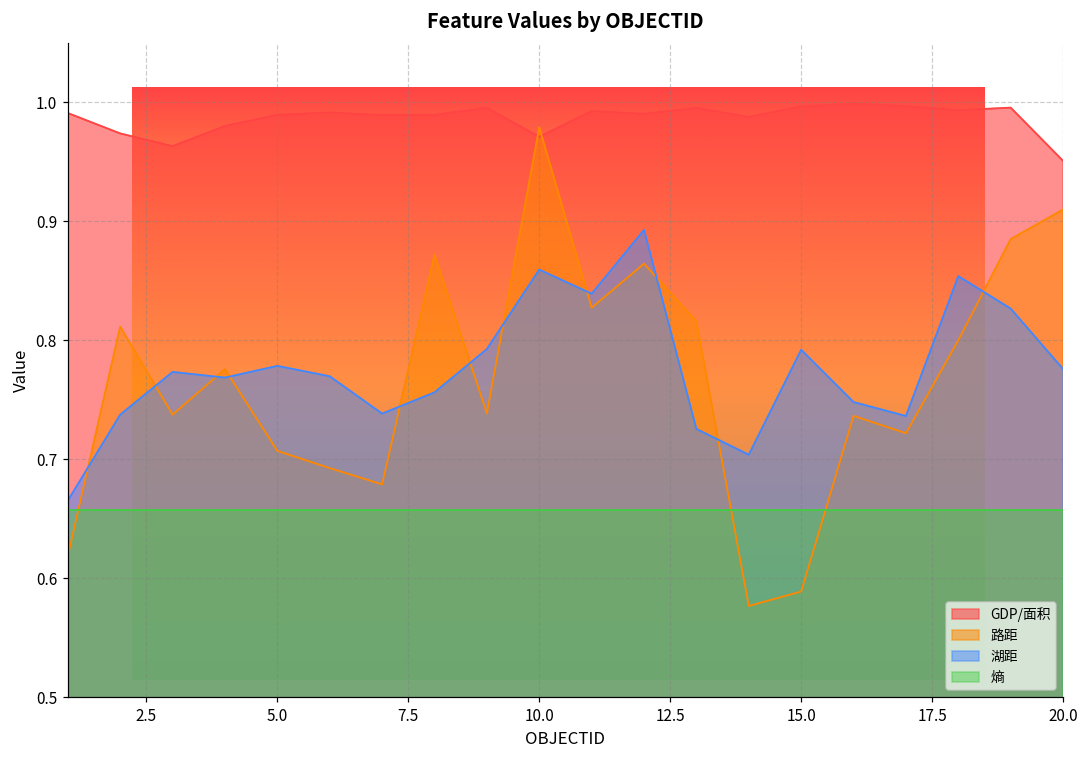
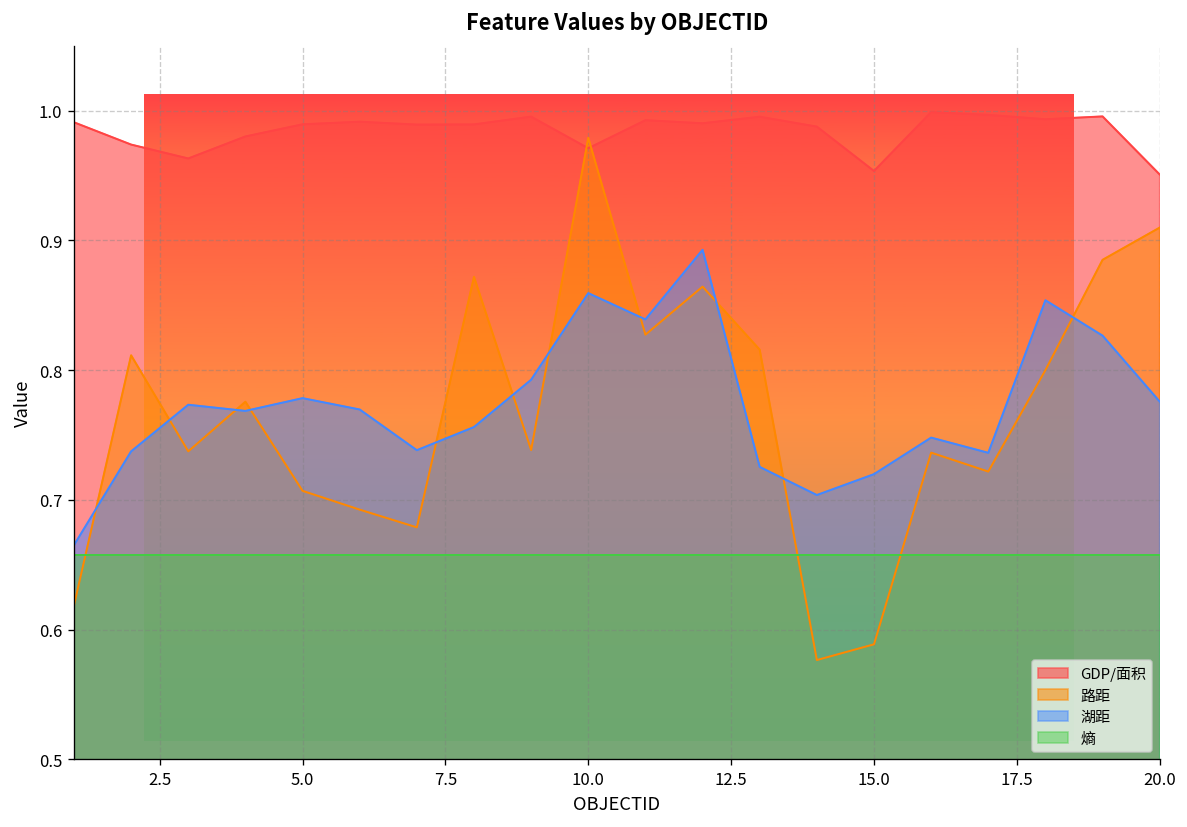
GDP/面积, 15.0: 0.997 -> 0.953
湖距, 15.0: 0.792 -> 0.720
